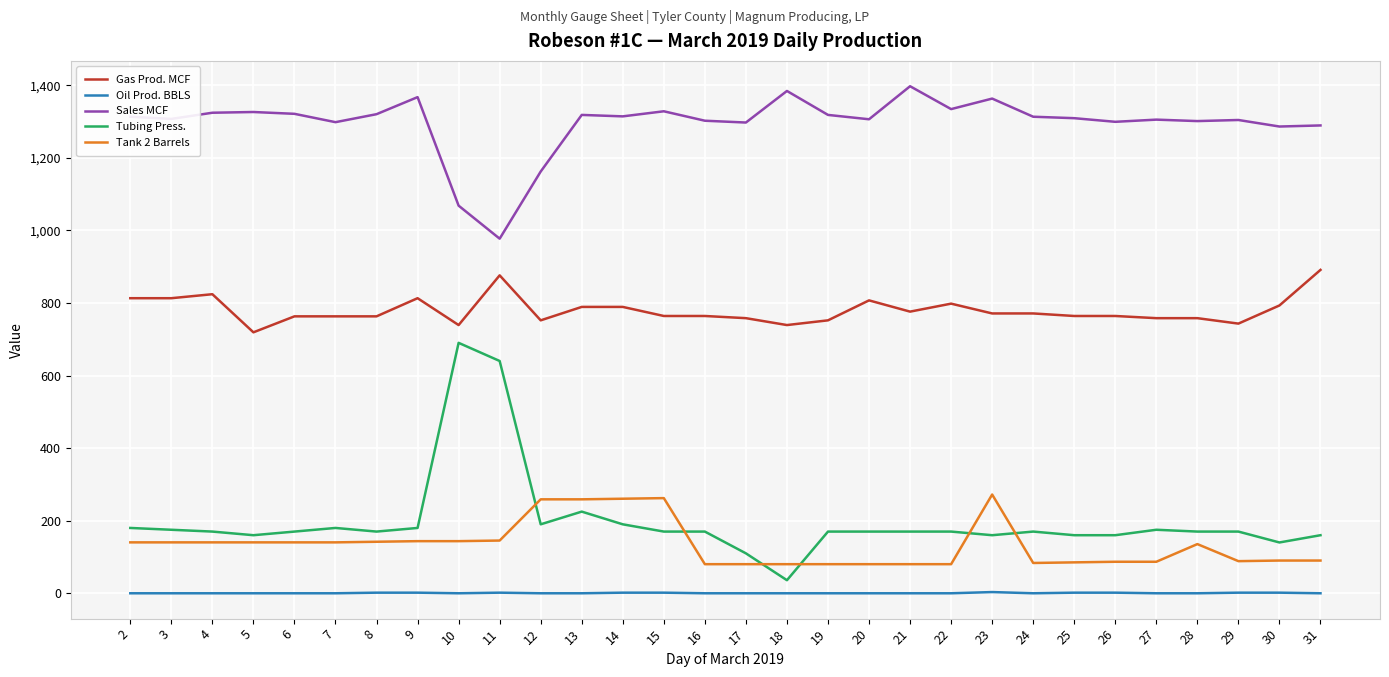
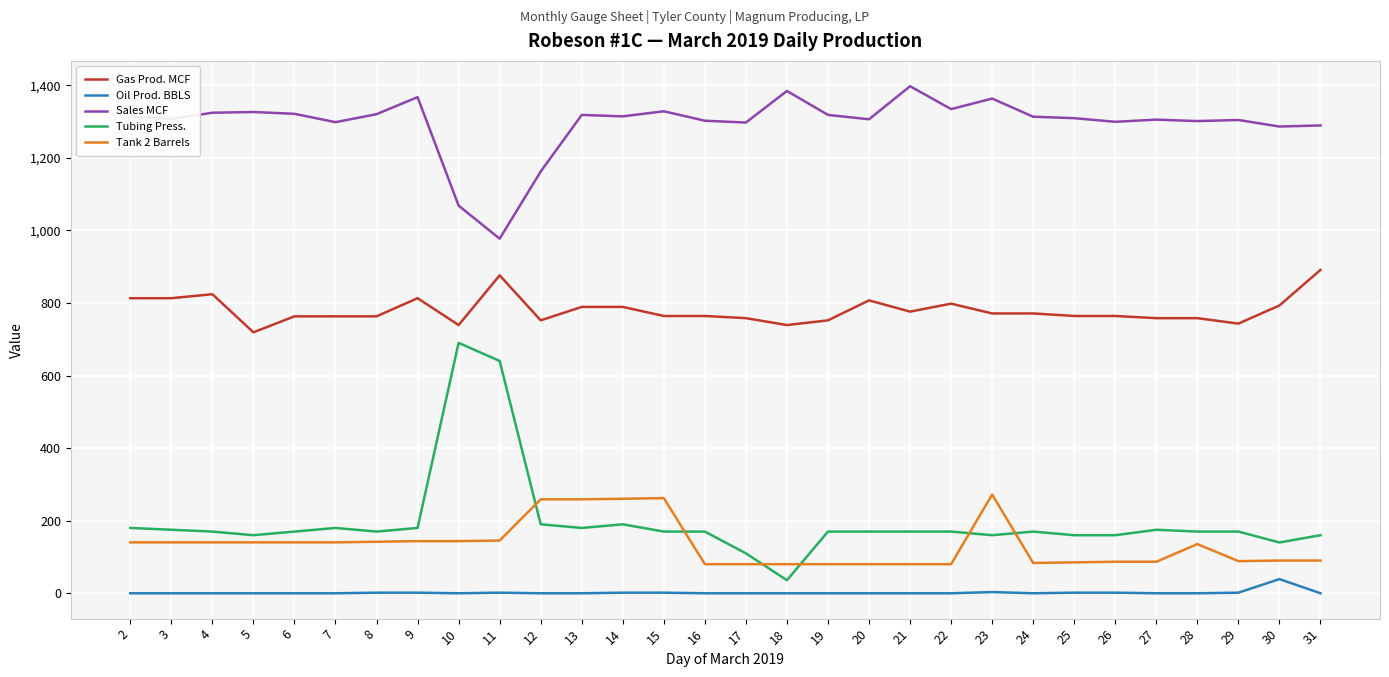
Tubing Press., 13: 230 -> 180
Oil Prod. BBLS, 30: 0 -> 40
